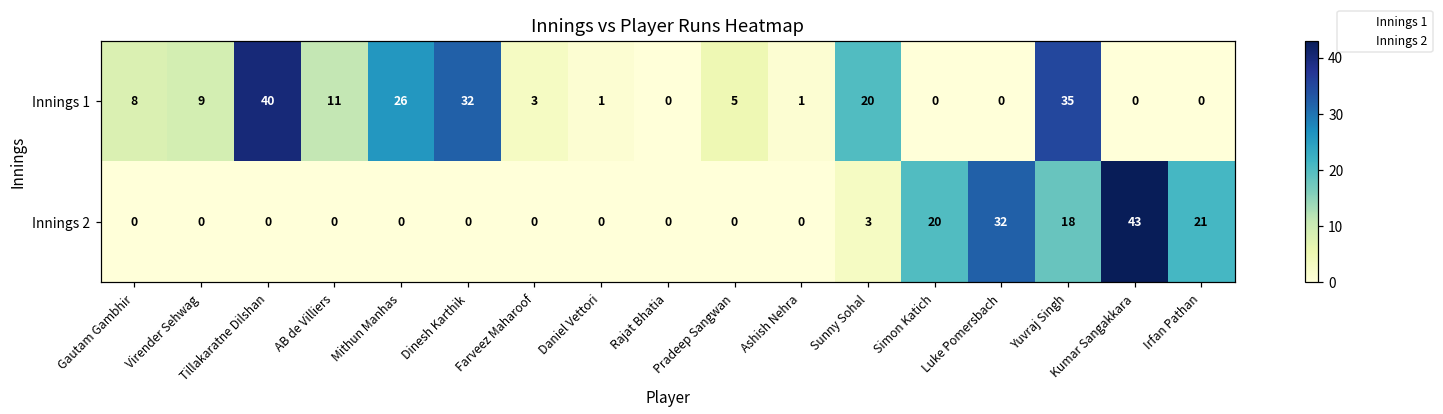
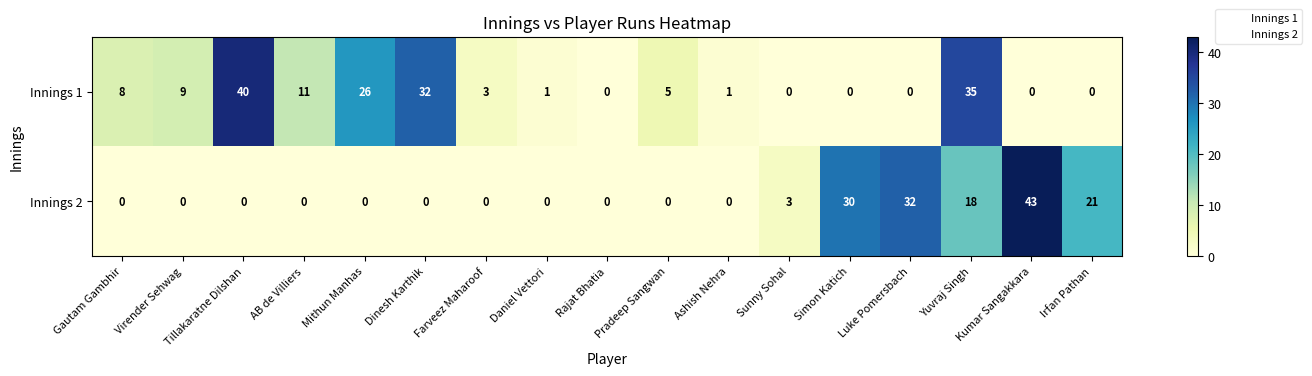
Innings 1, Sunny Sohal: 20 -> 0
Innings 2, Simon Katich: 20 -> 30
